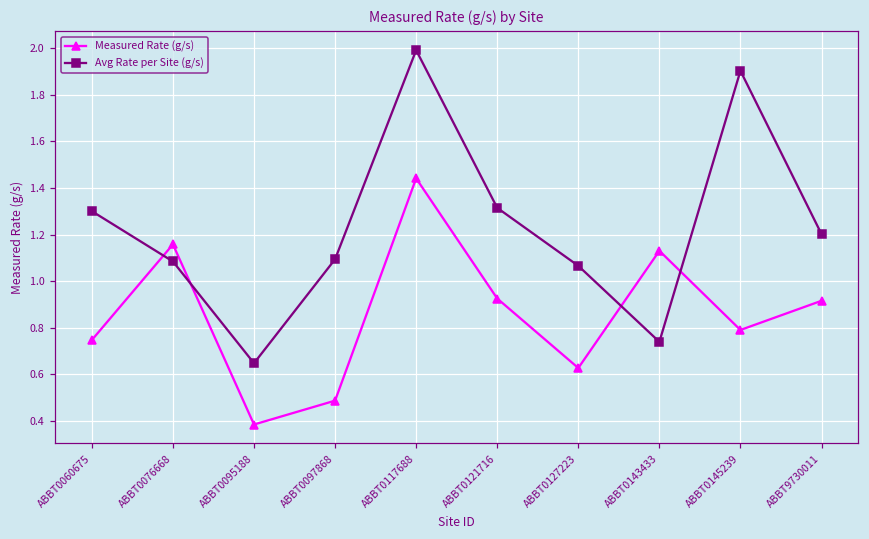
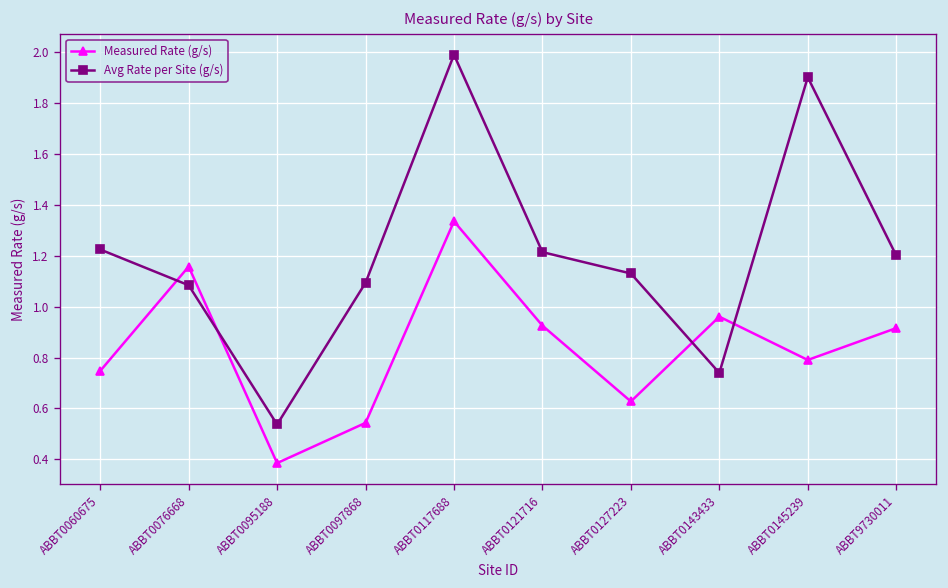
Avg Rate per Site (g/s), ABBT0060675: 1.30 -> 1.23
Avg Rate per Site (g/s), ABBT0095188: 0.65 -> 0.54
Measured Rate (g/s), ABBT0097868: 0.49 -> 0.54
Measured Rate (g/s), ABBT0117688: 1.44 -> 1.34
Avg Rate per Site (g/s), ABBT0121716: 1.31 -> 1.21
Avg Rate per Site (g/s), ABBT0127223: 1.07 -> 1.13
Measured Rate (g/s), ABBT0143433: 1.13 -> 0.96
